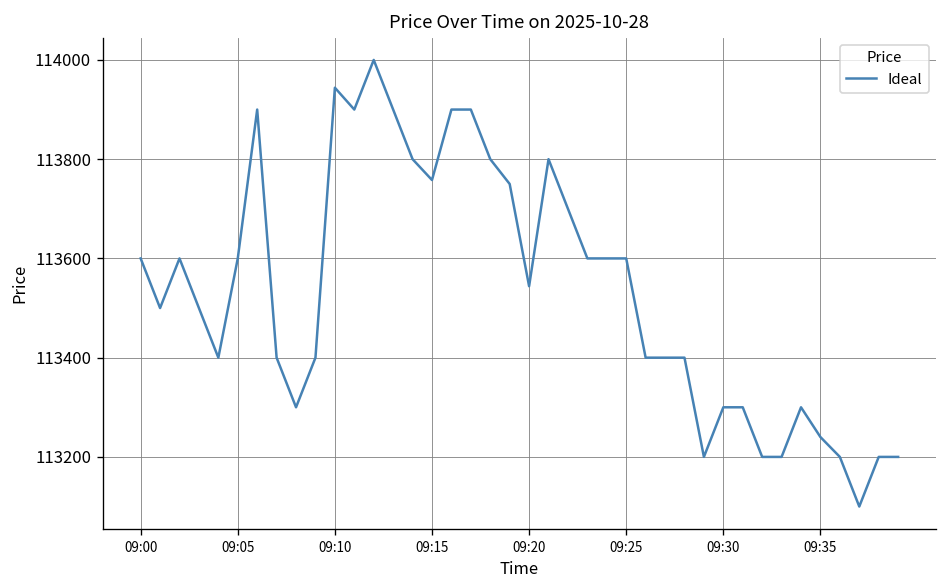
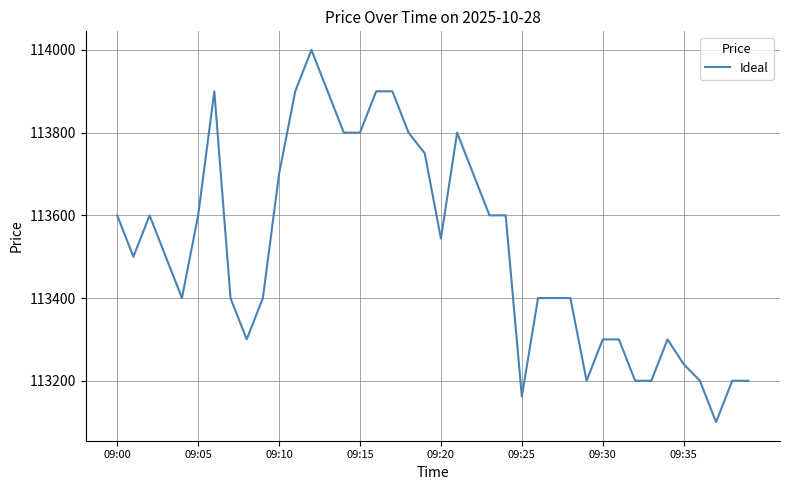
09:10: 113940 -> 113700
09:15: 113760 -> 113800
09:25: 113600 -> 113160
